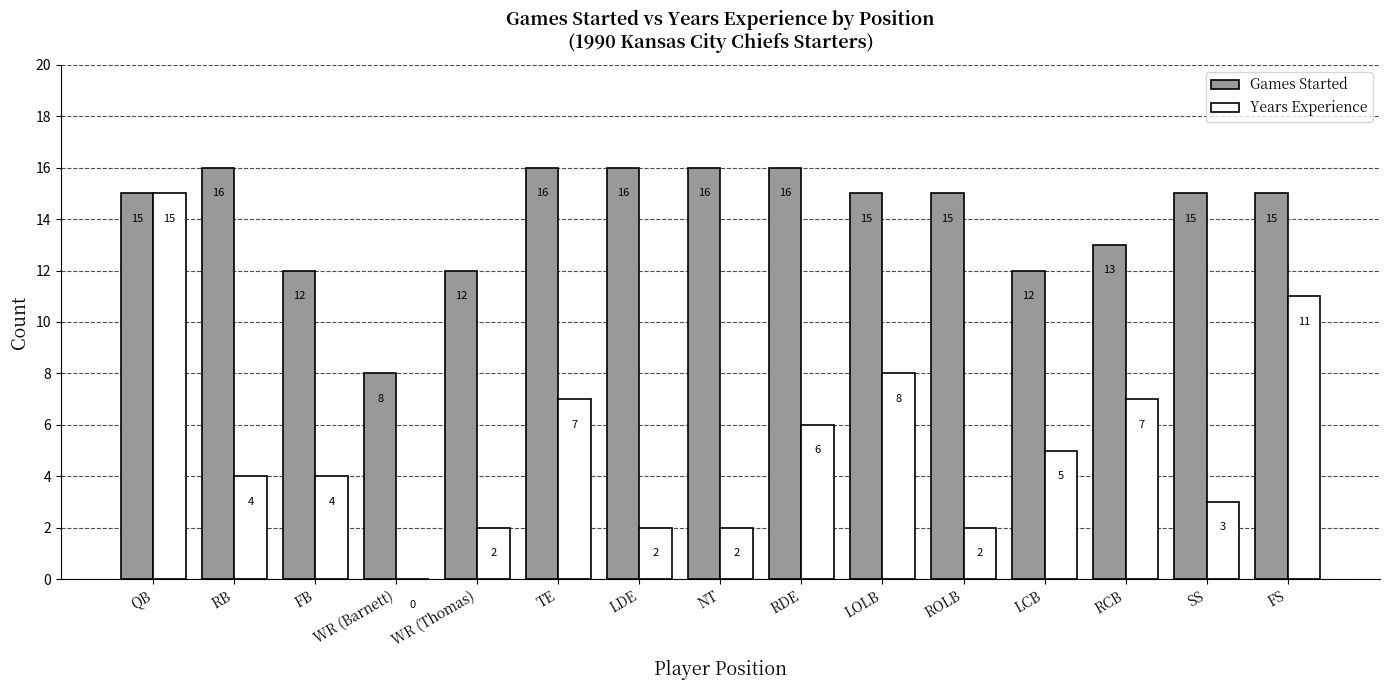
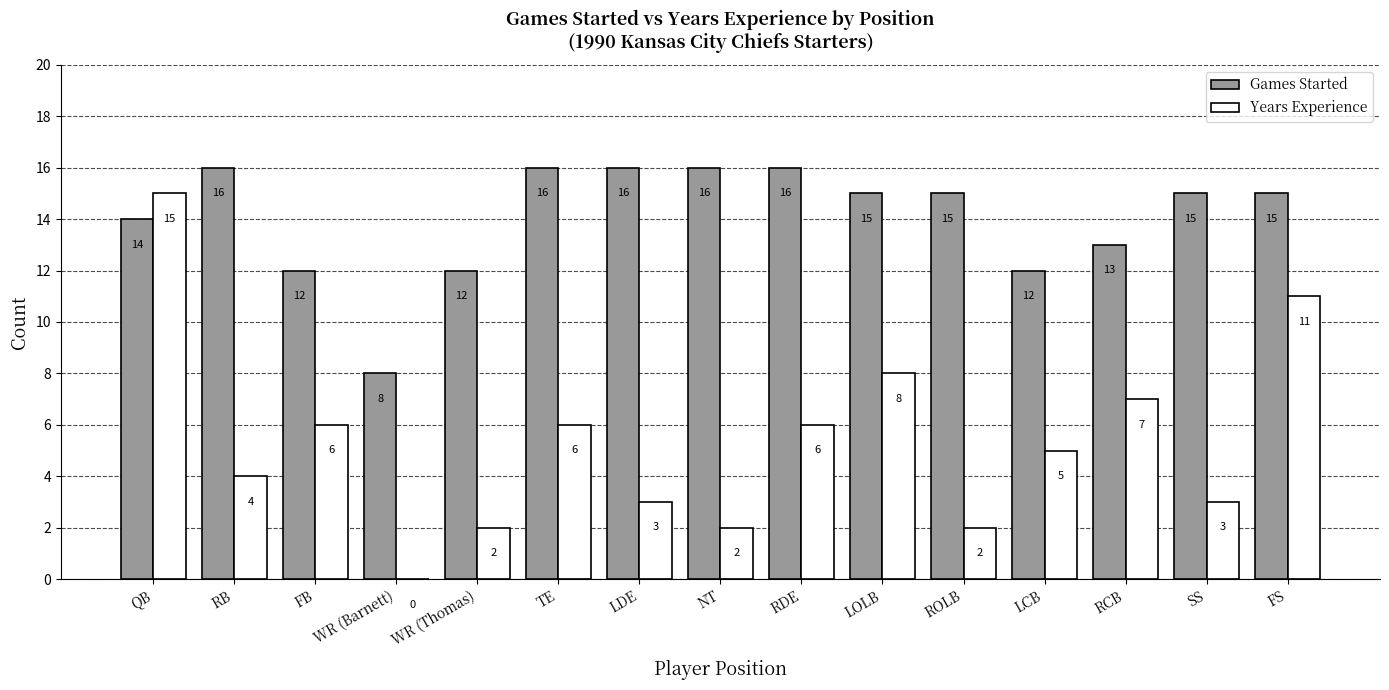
Games Started, QB: 15 -> 14
Years Experience, FB: 4 -> 6
Years Experience, TE: 7 -> 6
Years Experience, LDE: 2 -> 3
